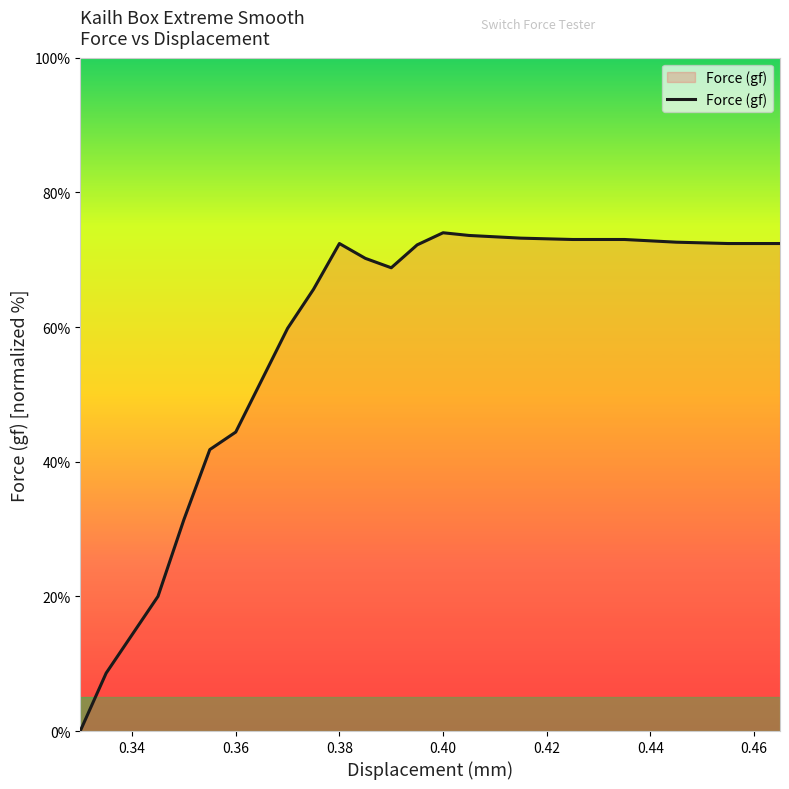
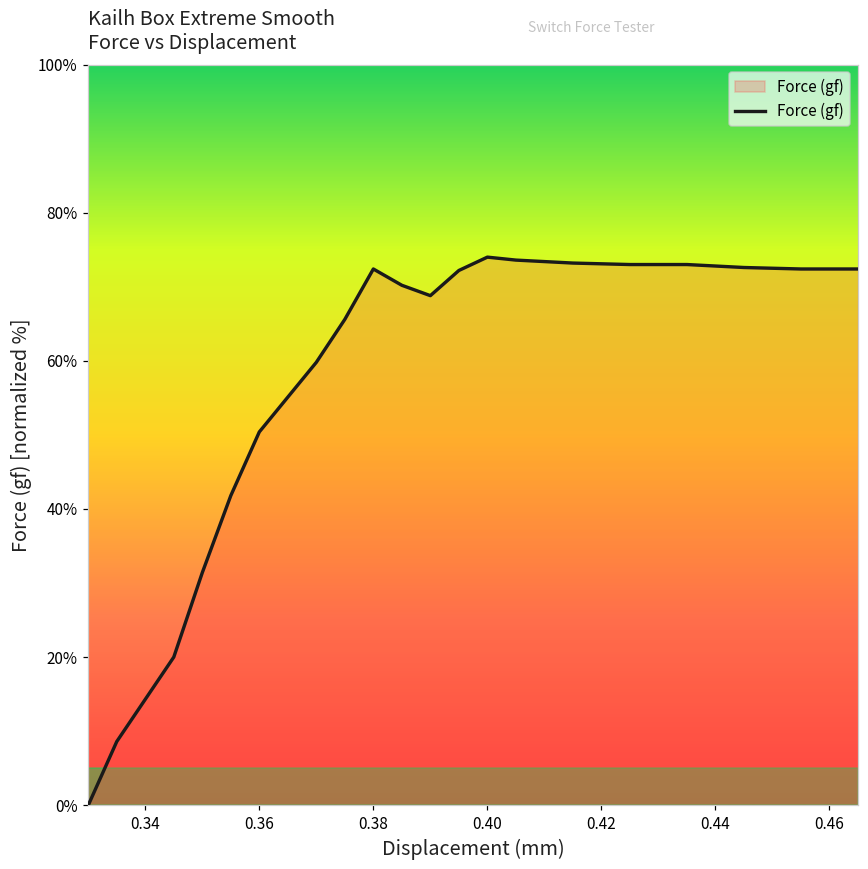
0.36: 44% -> 50%
